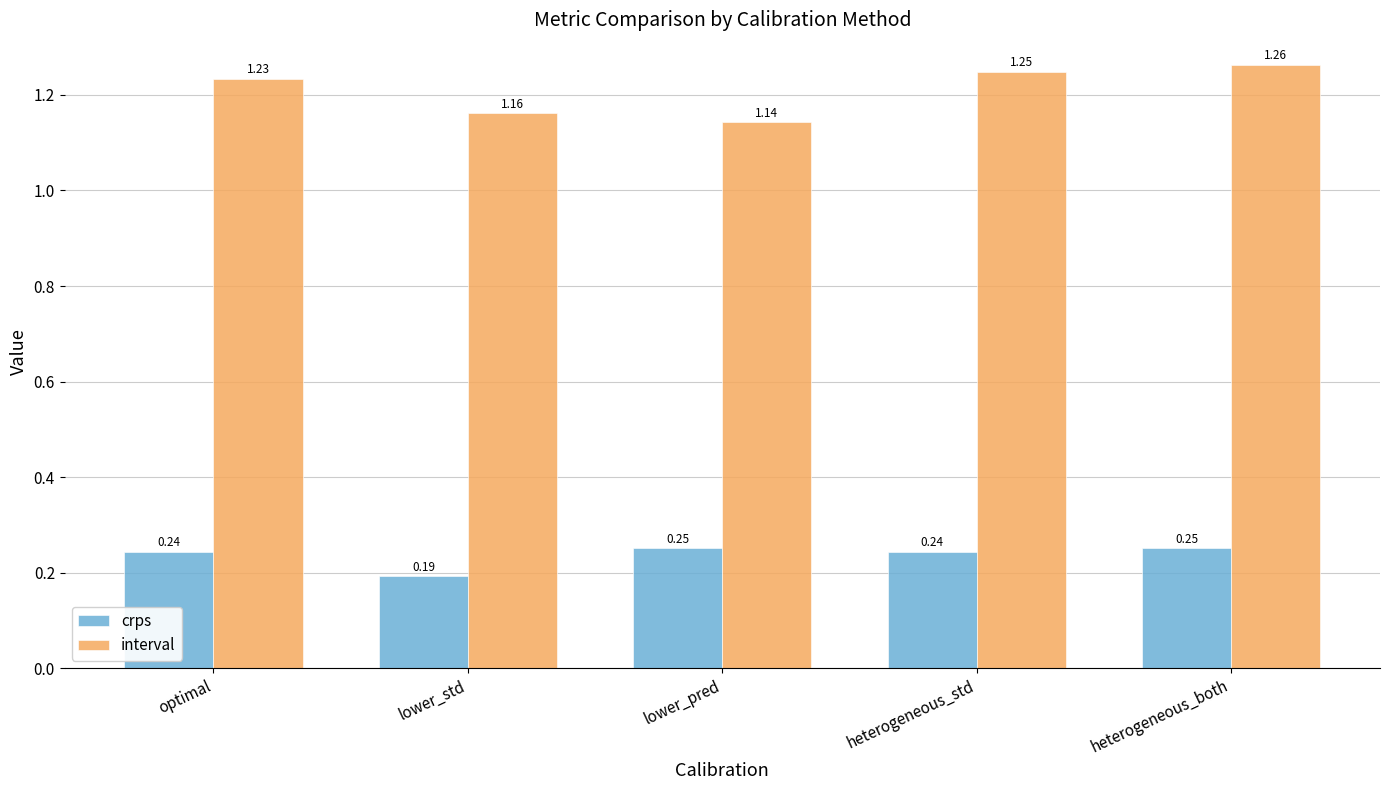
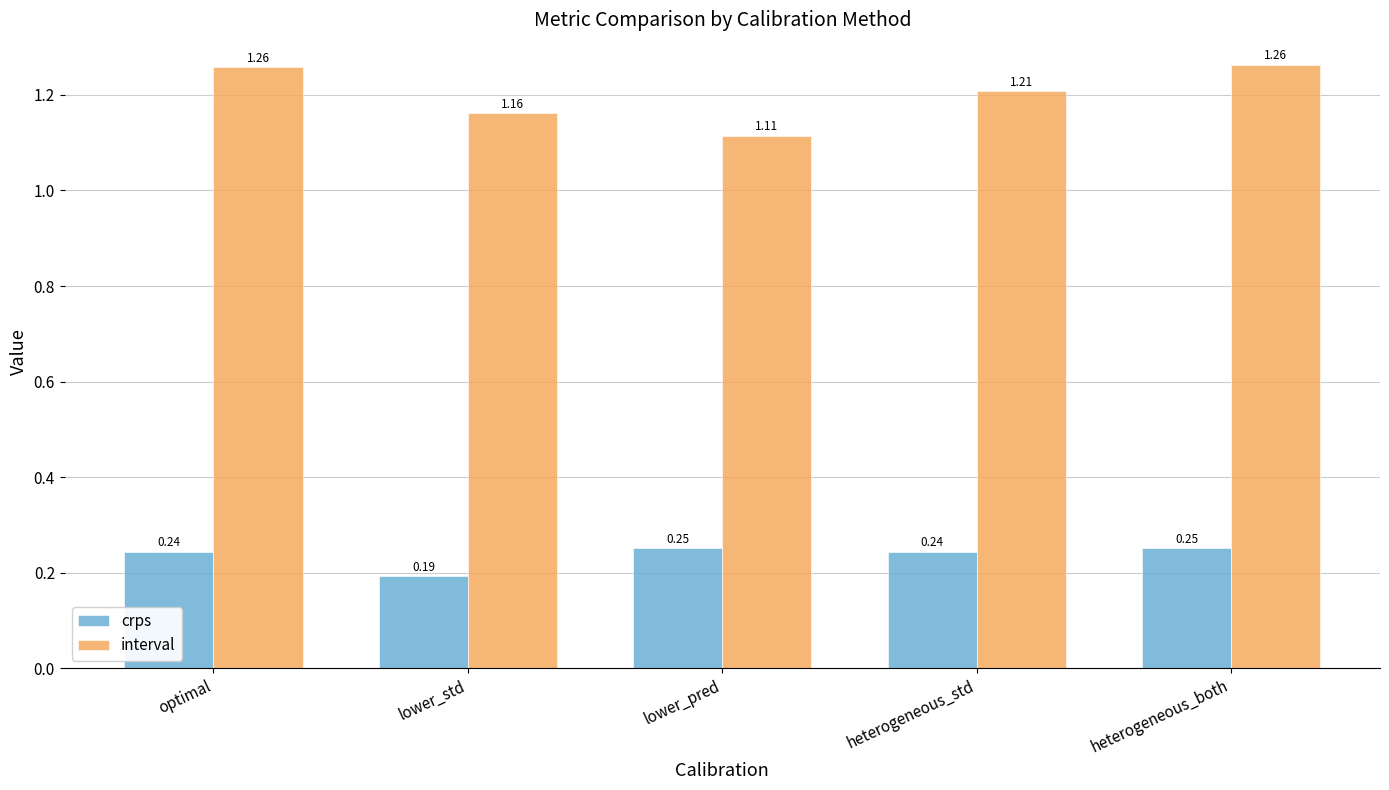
interval, optimal: 1.23 -> 1.26
interval, lower_pred: 1.14 -> 1.11
interval, heterogeneous_std: 1.25 -> 1.21
